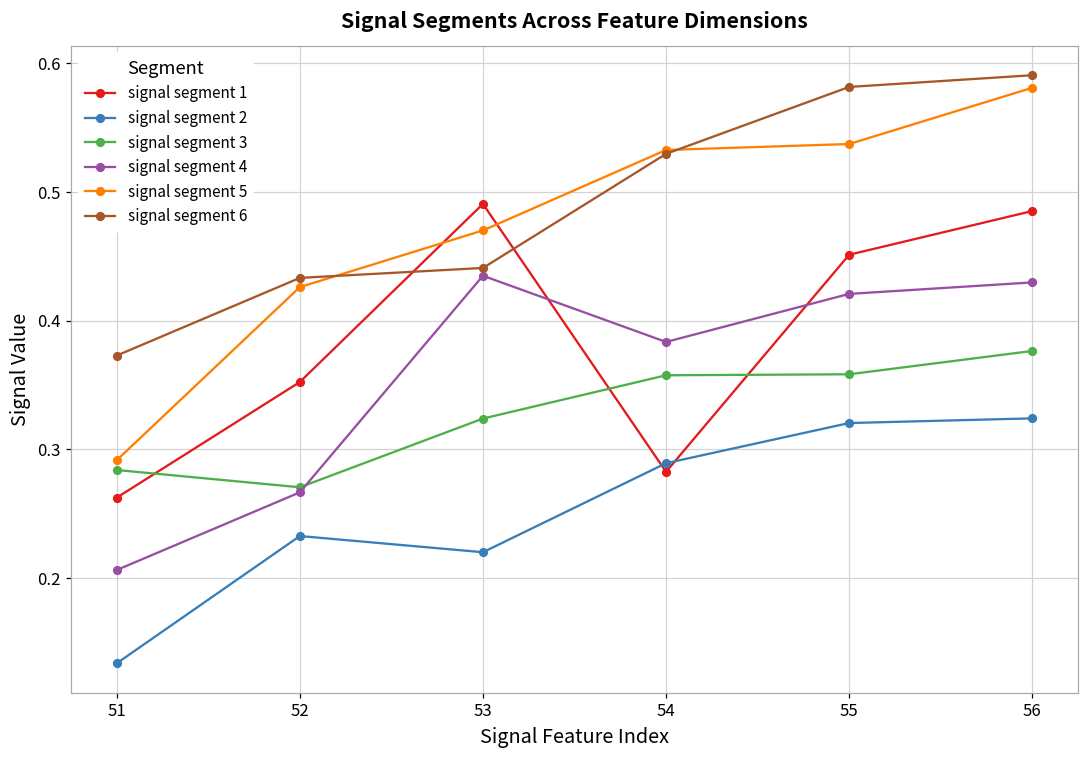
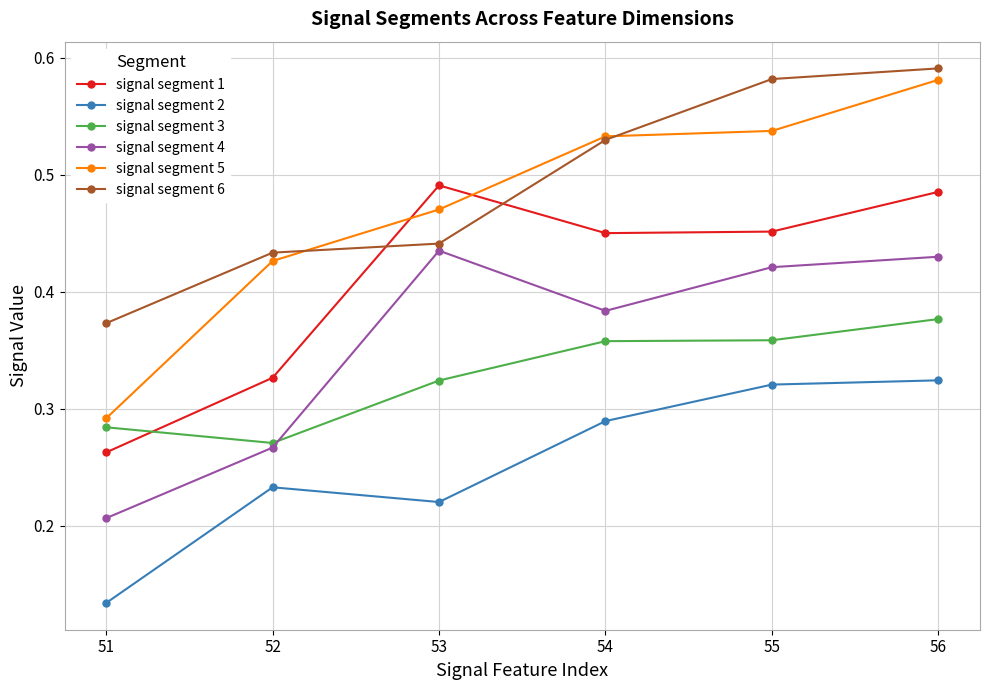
signal segment 1, 52: 0.352 -> 0.326
signal segment 1, 54: 0.283 -> 0.450
